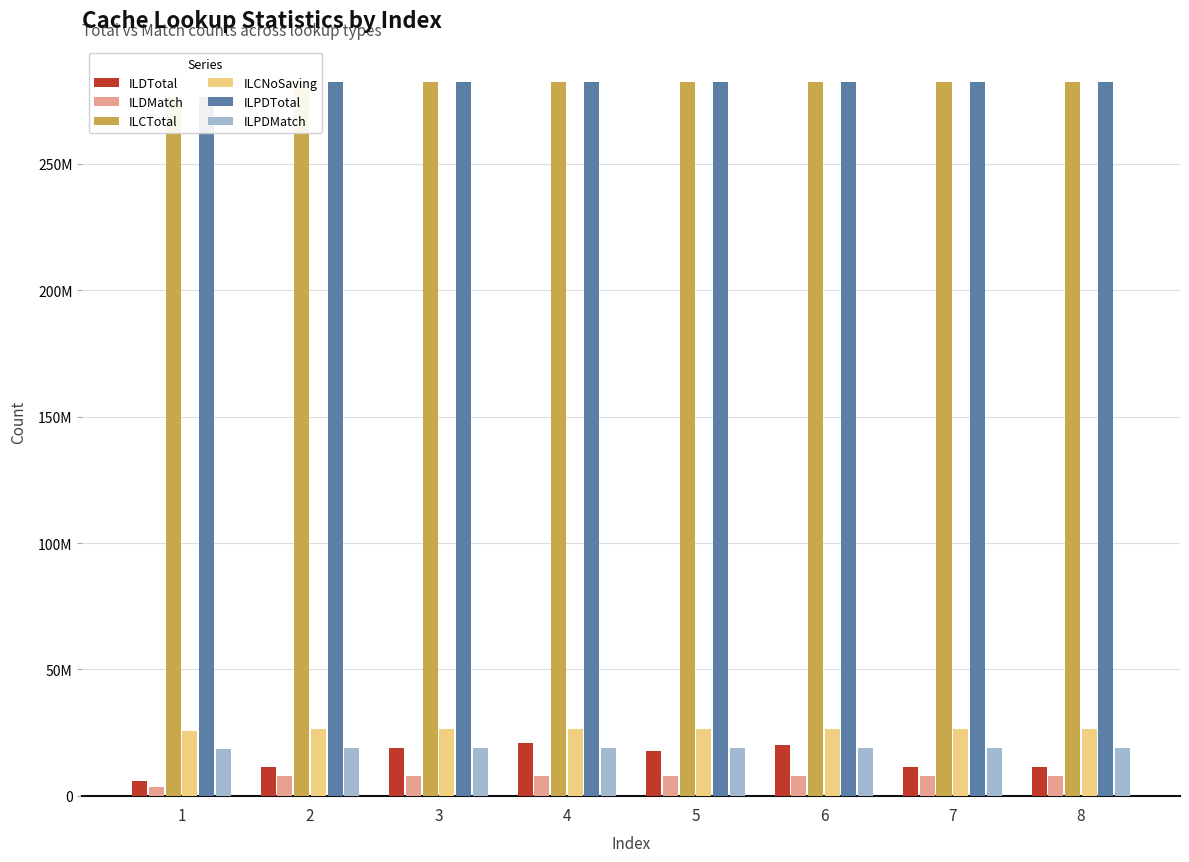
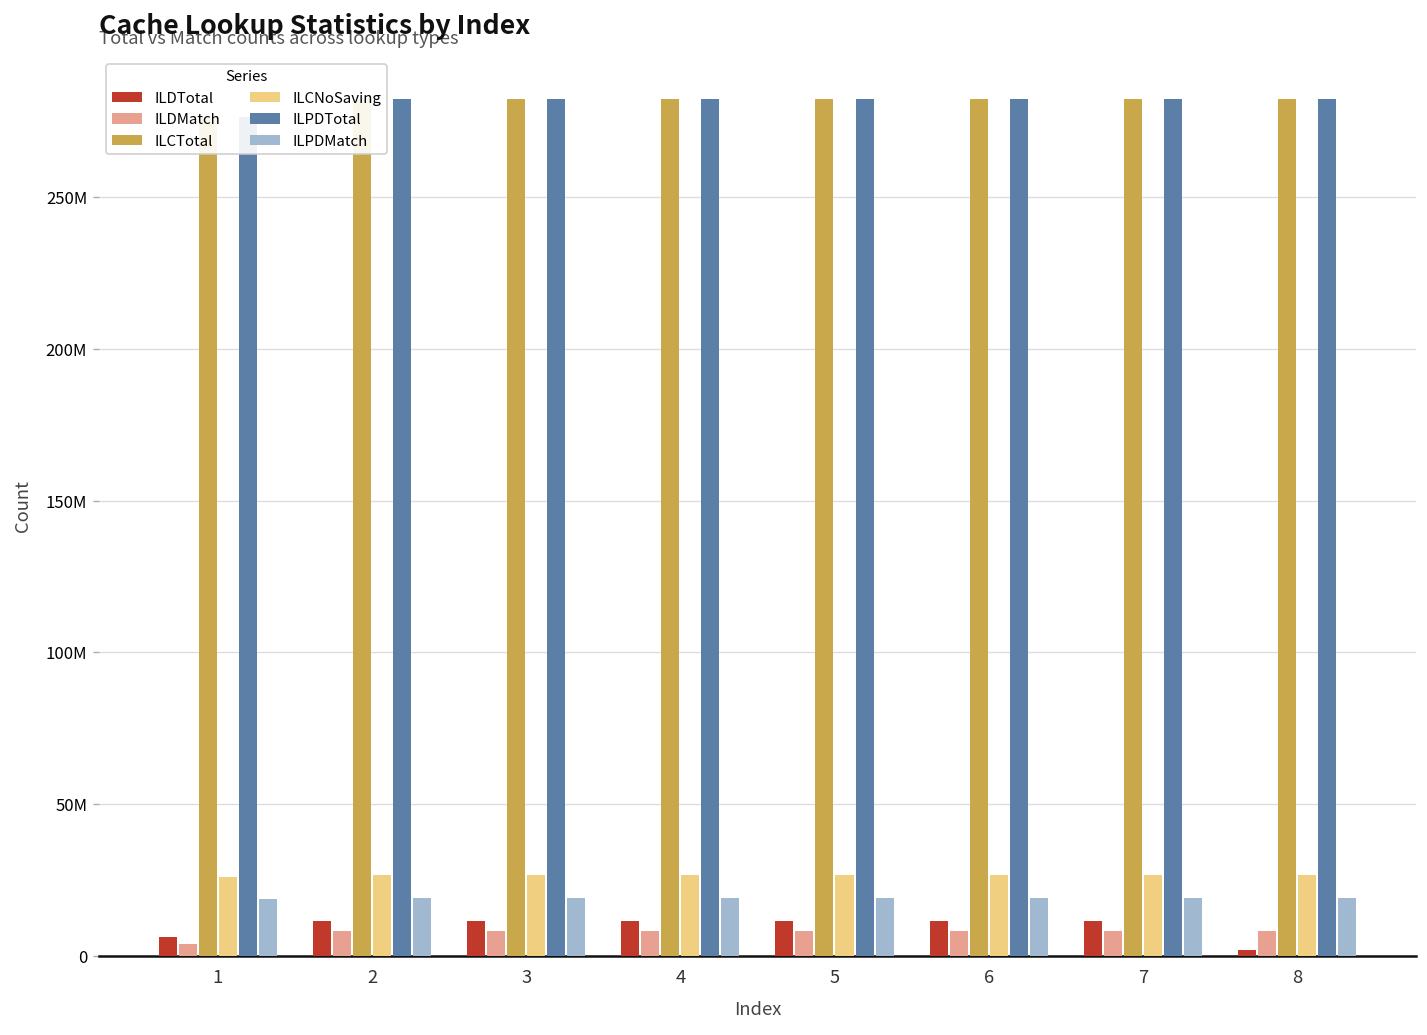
ILDTotal, 3: 19000000 -> 11000000
ILDTotal, 4: 21000000 -> 11000000
ILDTotal, 5: 18000000 -> 11000000
ILDTotal, 6: 20000000 -> 11000000
ILDTotal, 8: 11000000 -> 2000000
